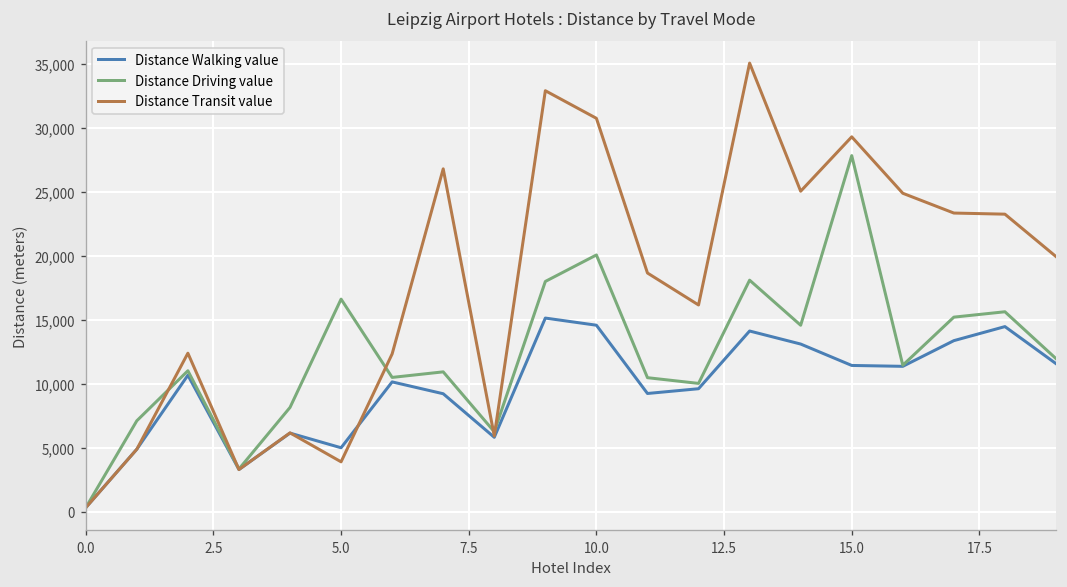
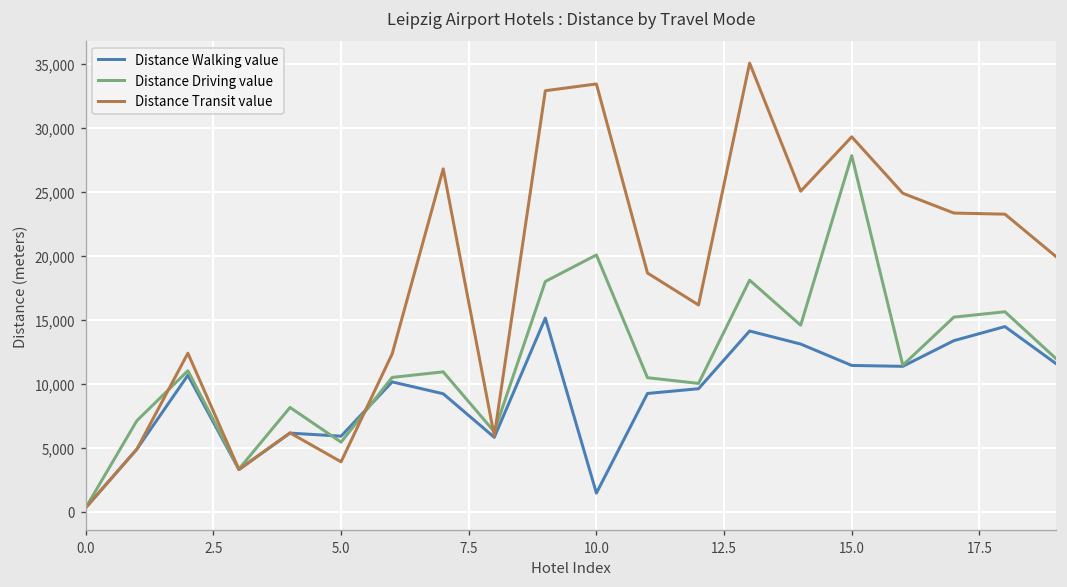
Distance Walking value, 5.0: 5,000 -> 5,900
Distance Driving value, 5.0: 16,600 -> 5,400
Distance Walking value, 10.0: 14,600 -> 1,500
Distance Transit value, 10.0: 30,800 -> 33,500
